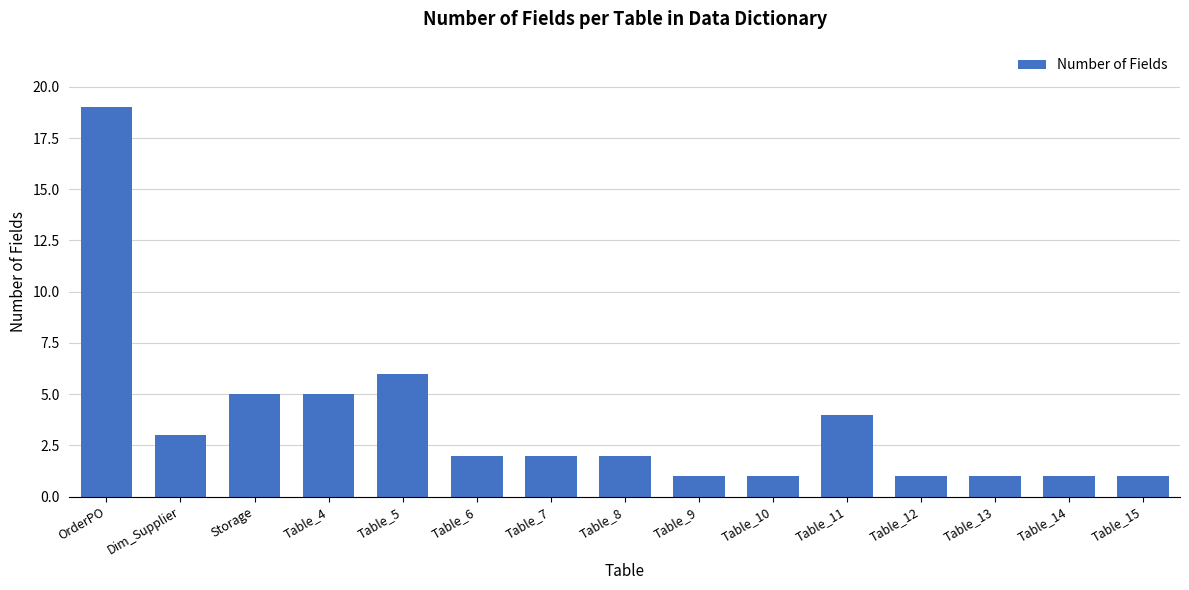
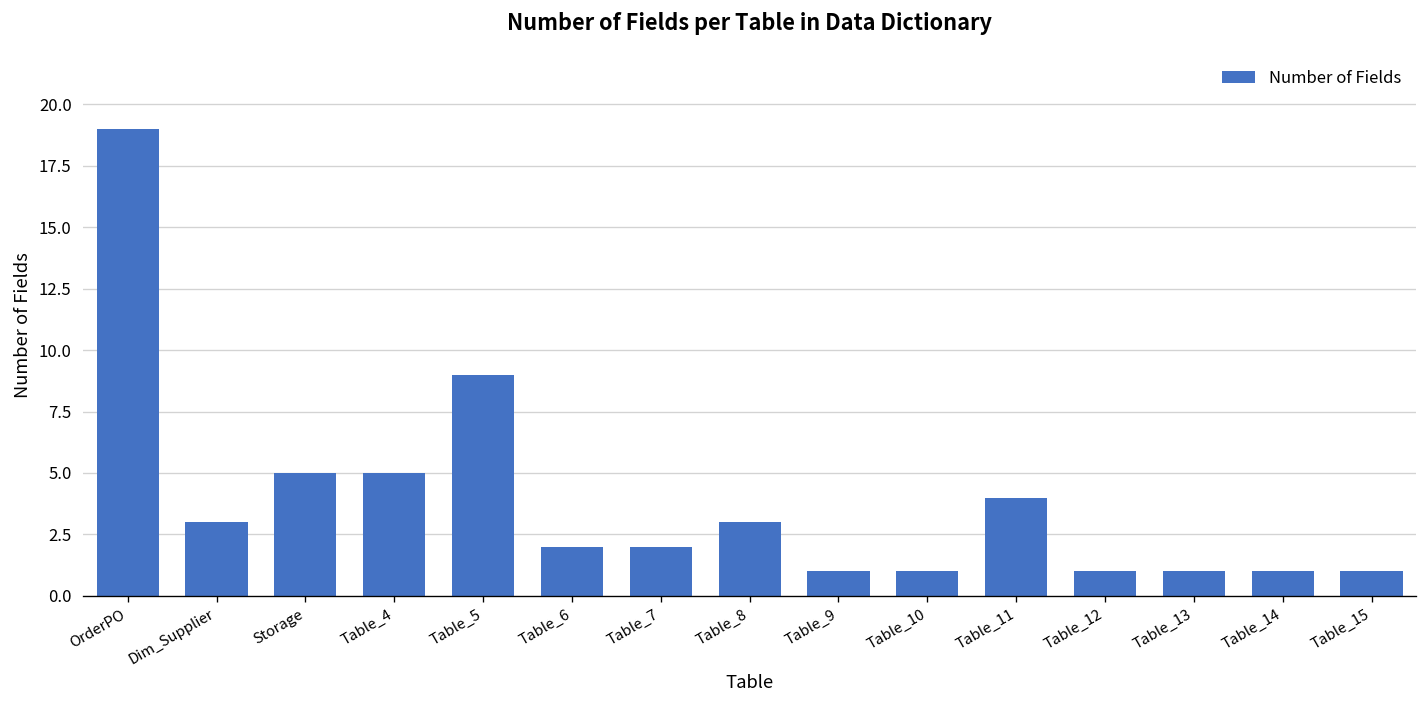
Table_5: 6 -> 9
Table_8: 2 -> 3
